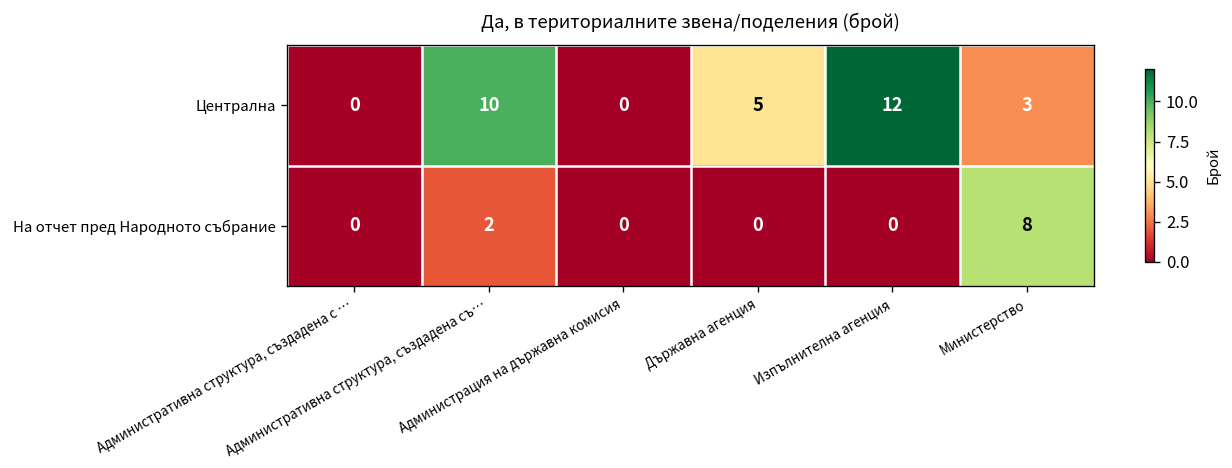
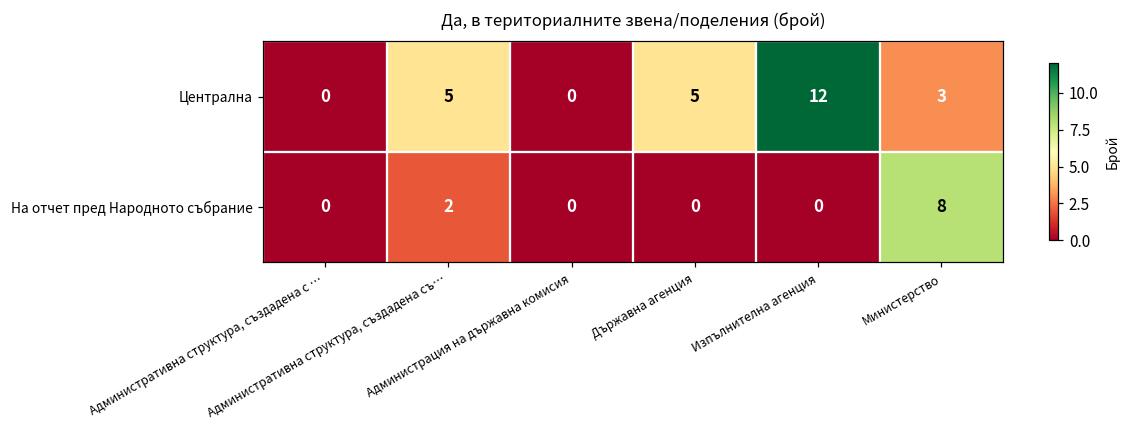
Централна, Административна структура, създадена съ…: 10 -> 5
